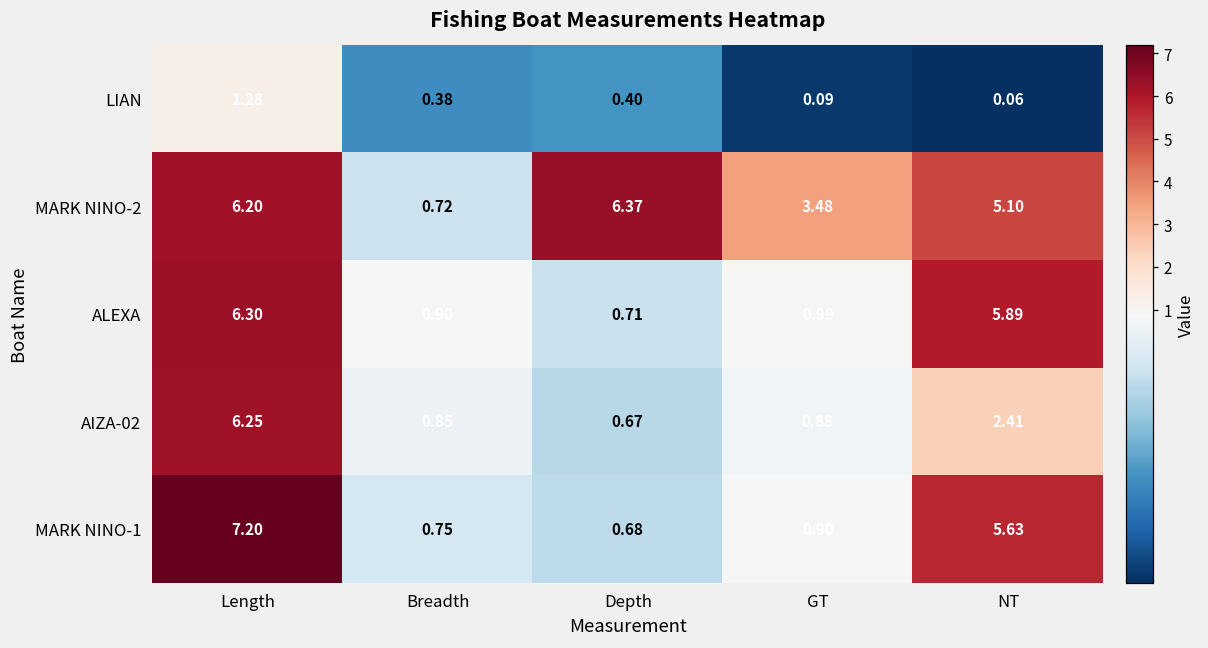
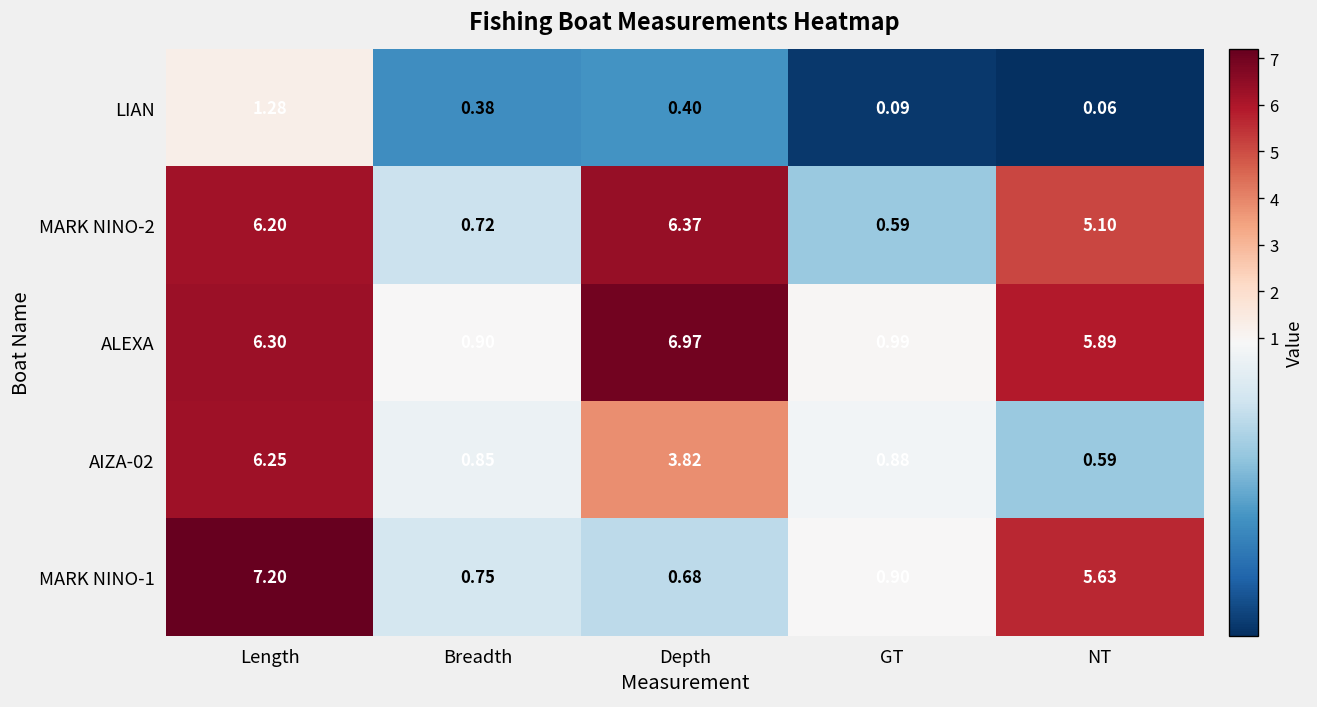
MARK NINO-2, GT: 3.48 -> 0.59
ALEXA, Depth: 0.71 -> 6.97
AIZA-02, Depth: 0.67 -> 3.82
AIZA-02, NT: 2.41 -> 0.59
